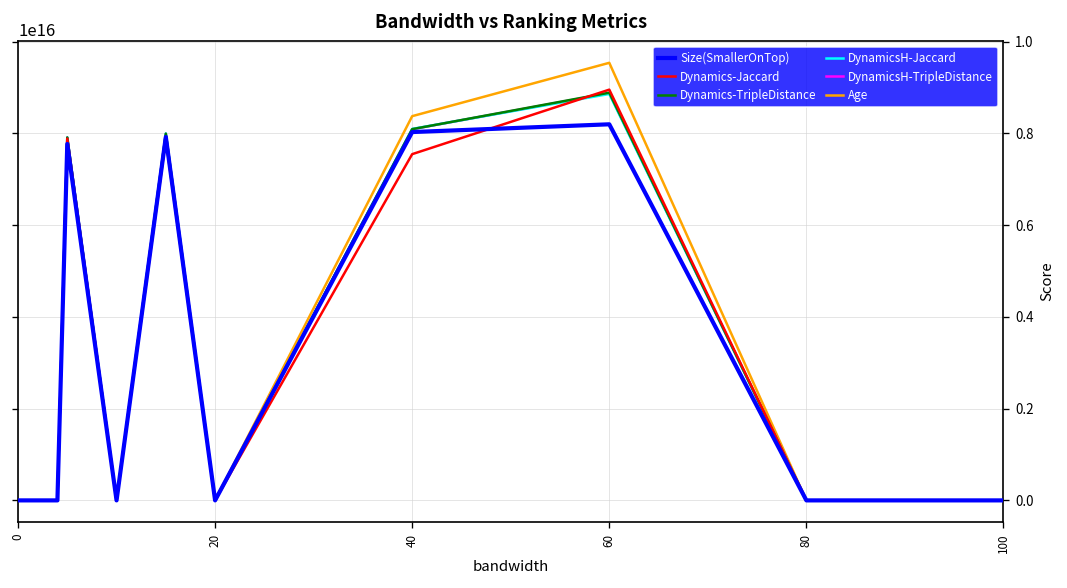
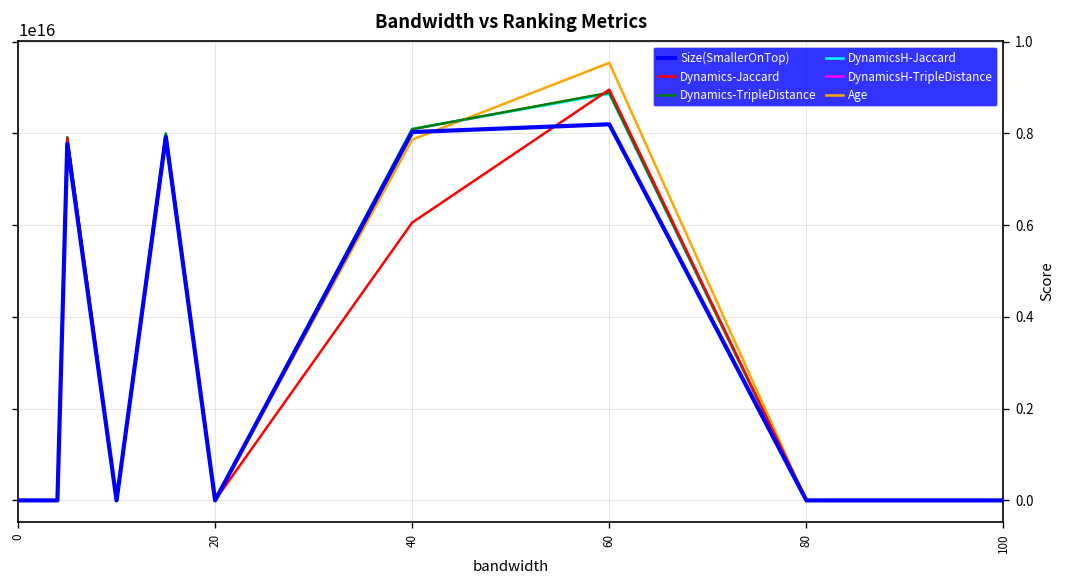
Dynamics-Jaccard, 40: 7500000000000000 -> 6100000000000000
Age, 40: 8400000000000000 -> 7900000000000000
